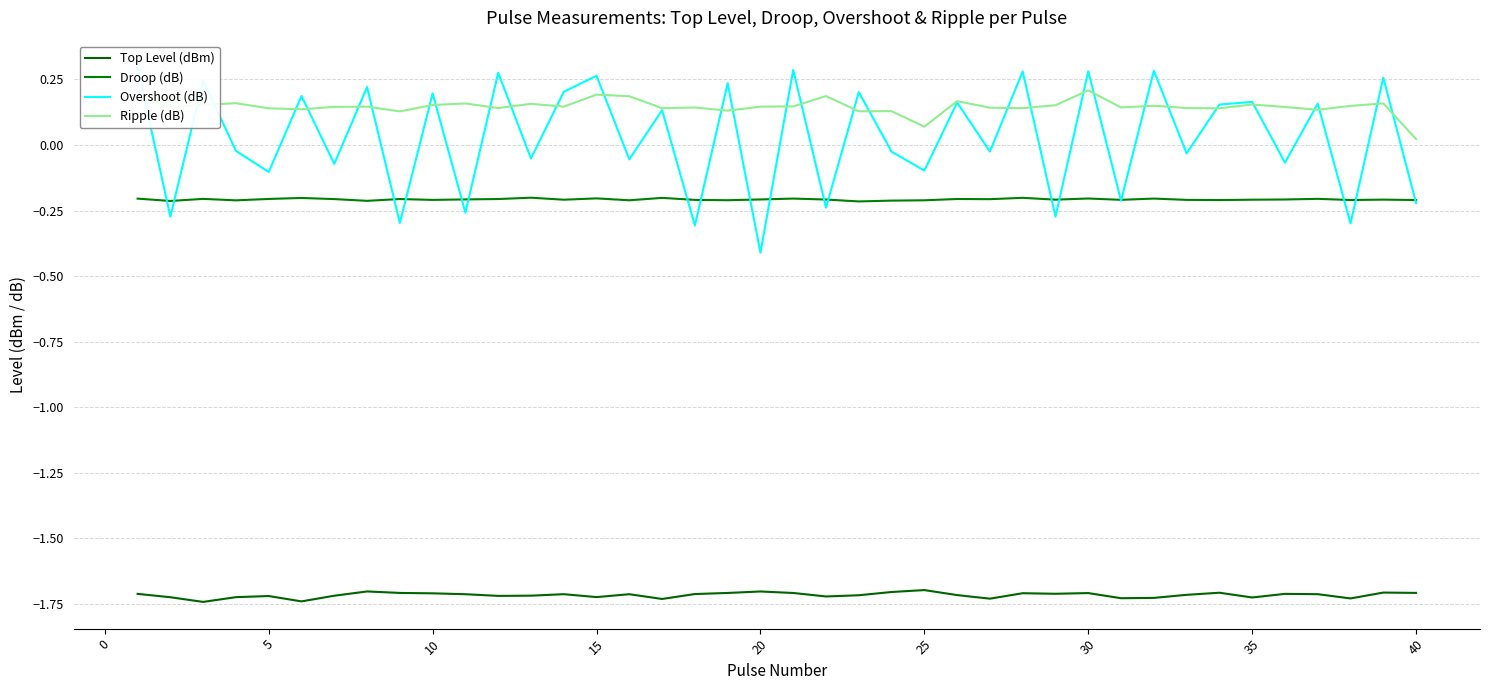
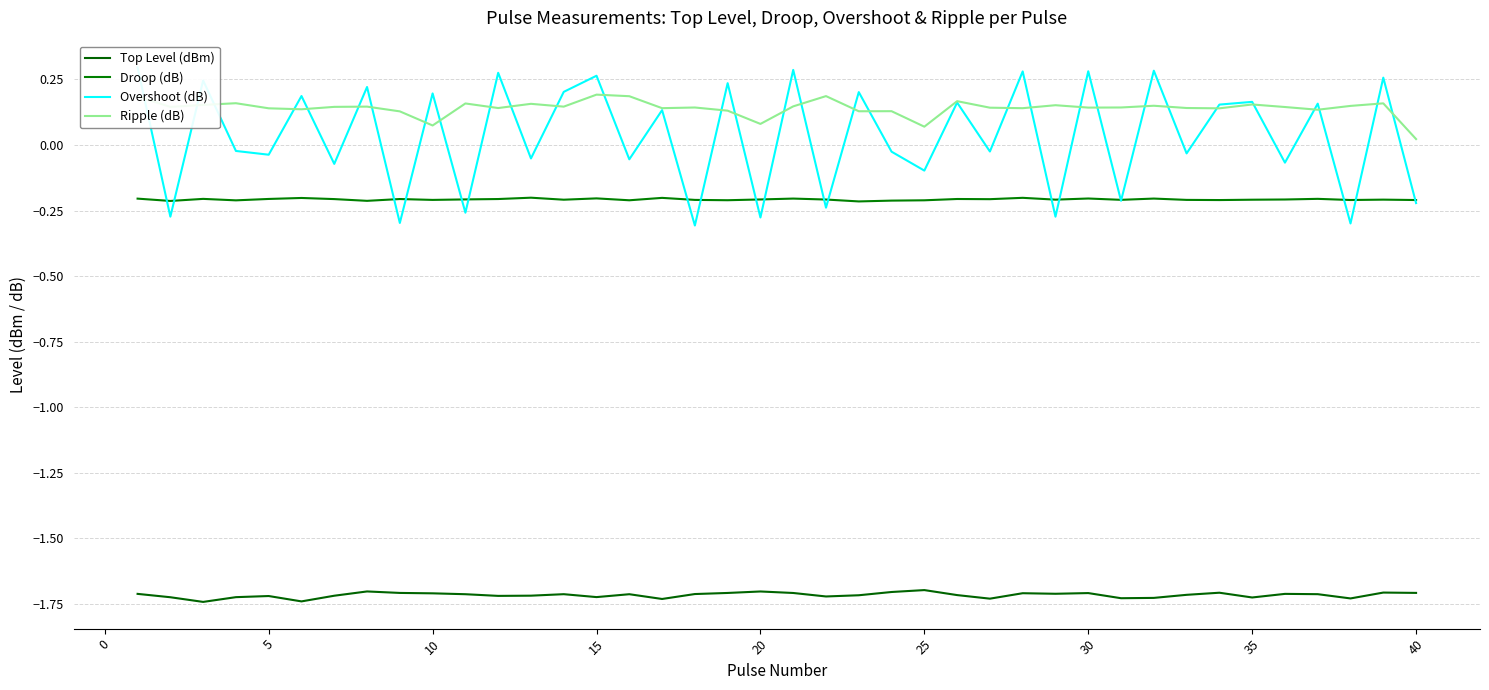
Overshoot (dB), 5: -0.10 -> -0.04
Ripple (dB), 10: 0.15 -> 0.07
Overshoot (dB), 20: -0.41 -> -0.28
Ripple (dB), 20: 0.15 -> 0.08
Ripple (dB), 30: 0.21 -> 0.14
